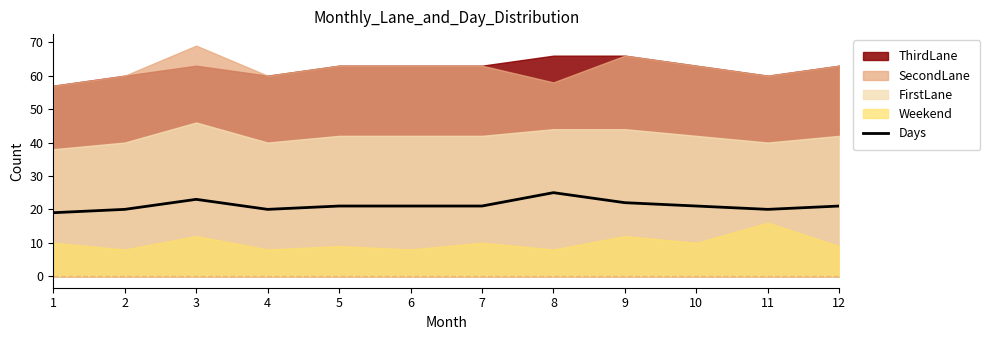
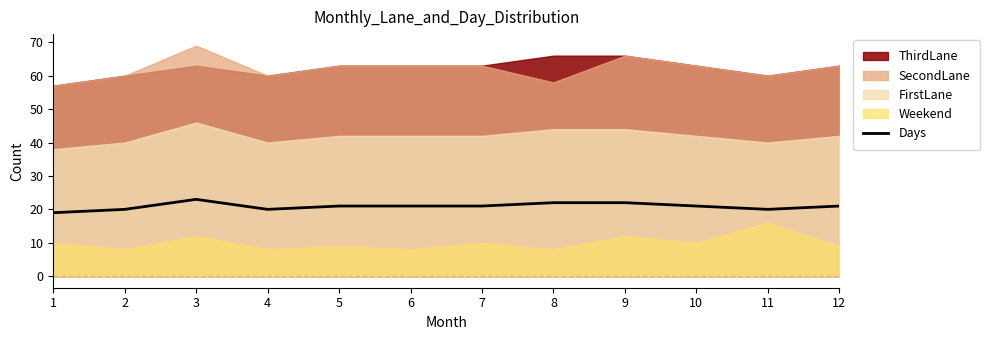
Days, 8: 25 -> 22
